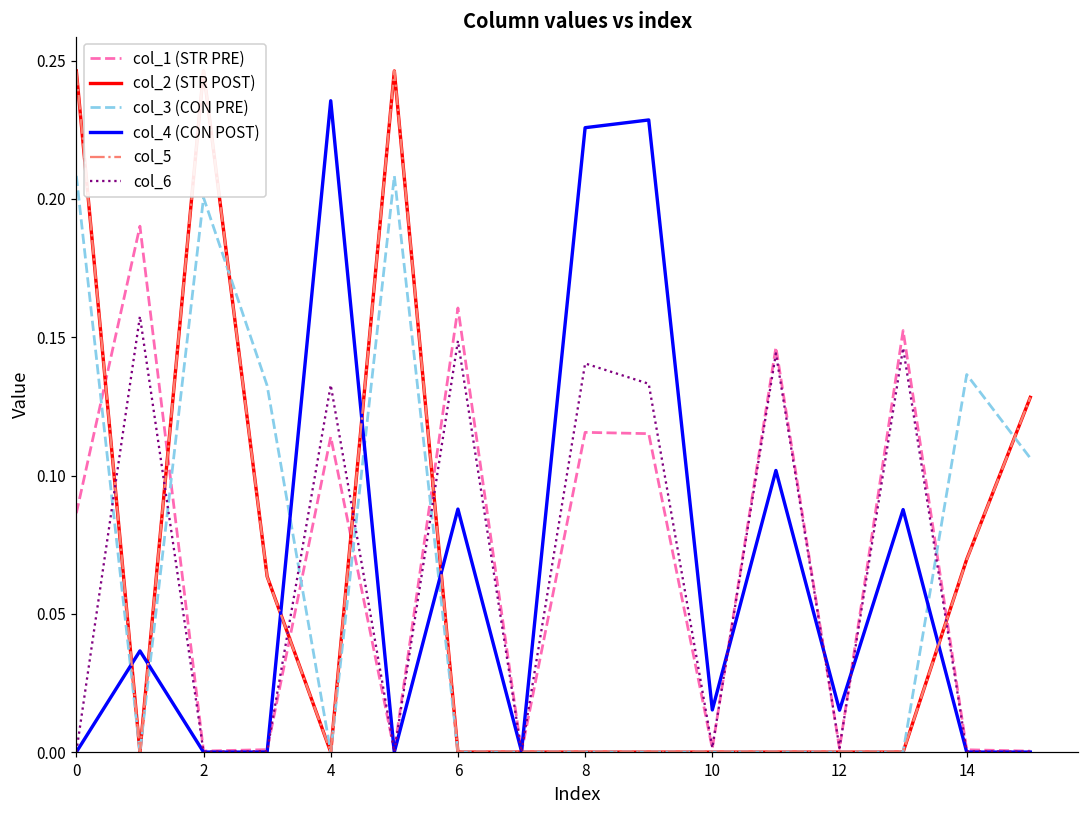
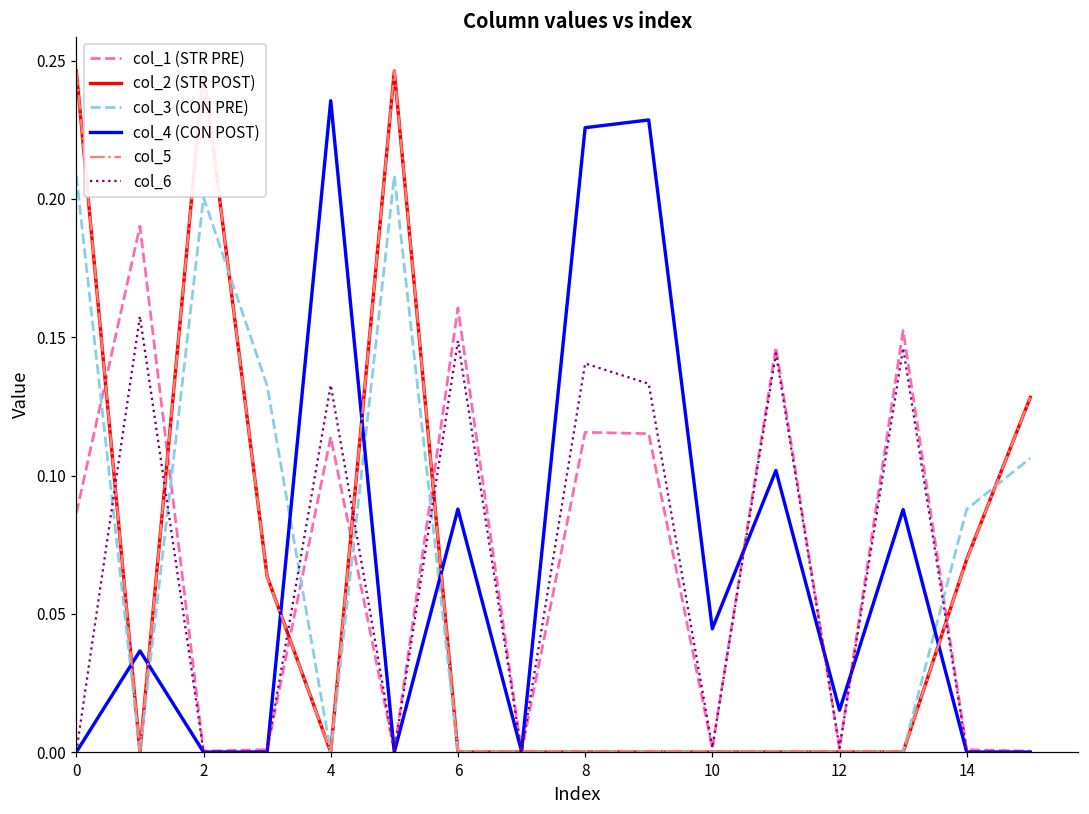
col_4 (CON POST), 10: 0.015 -> 0.045
col_3 (CON PRE), 14: 0.137 -> 0.088
